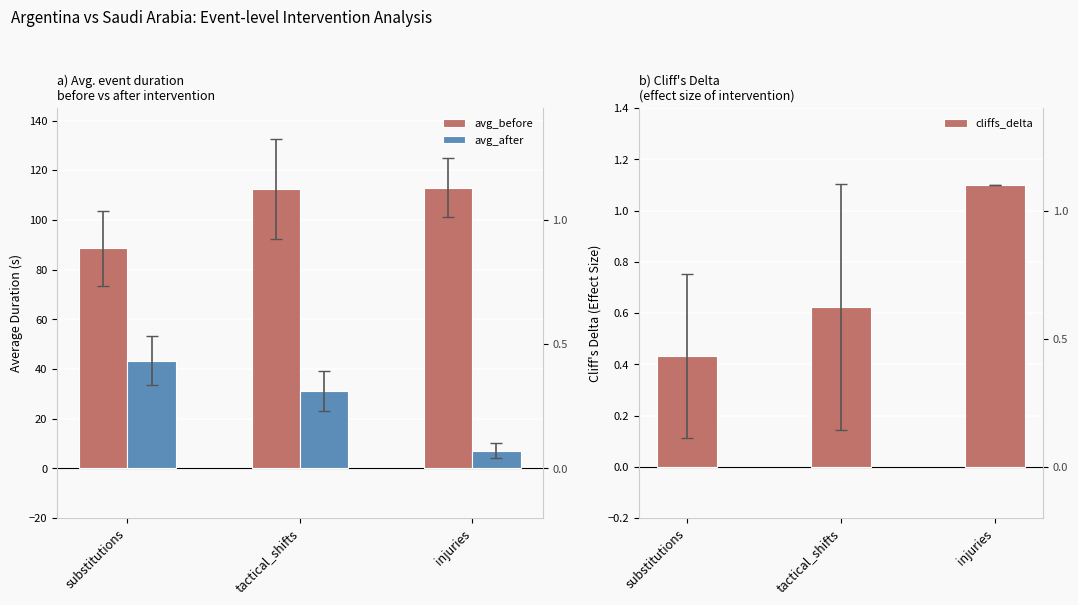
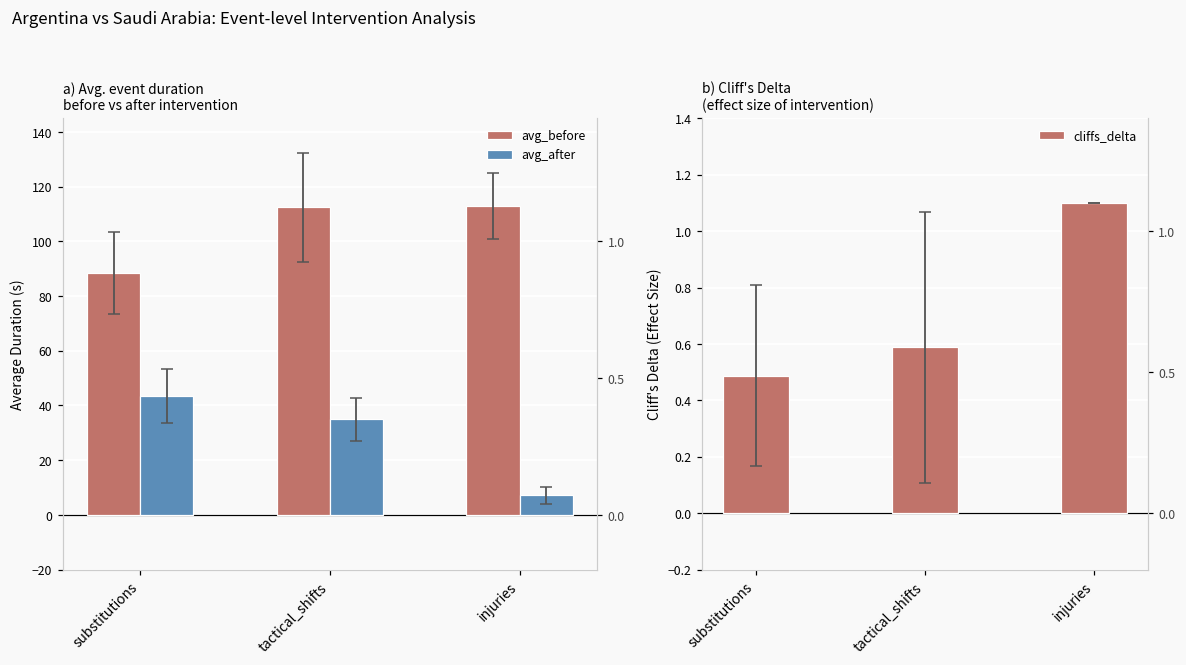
a) Avg. event duration before vs after intervention, avg_after, tactical_shifts: 31 -> 35
b) Cliff's Delta (effect size of intervention), cliffs_delta, substitutions: 0.43 -> 0.49
b) Cliff's Delta (effect size of intervention), cliffs_delta, tactical_shifts: 0.63 -> 0.59
